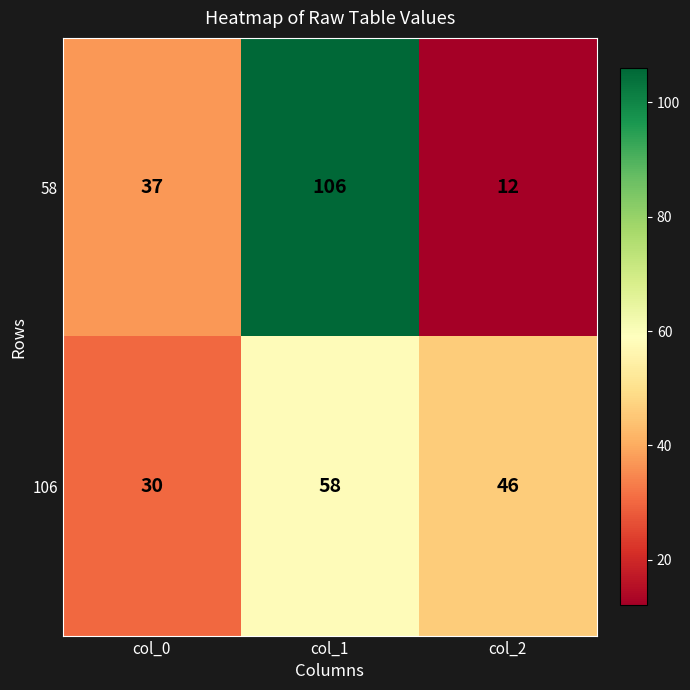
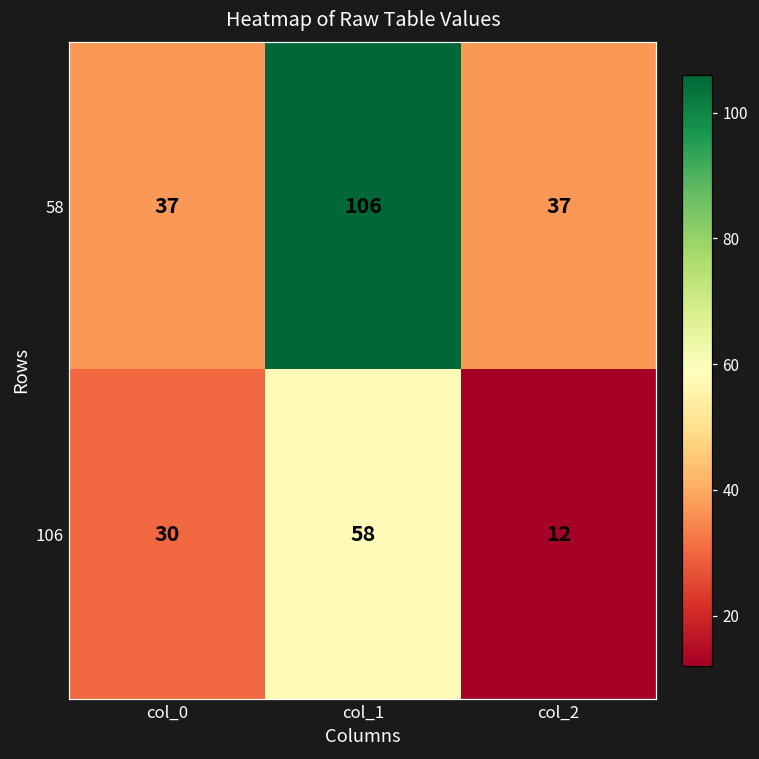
58, col_2: 12 -> 37
106, col_2: 46 -> 12
